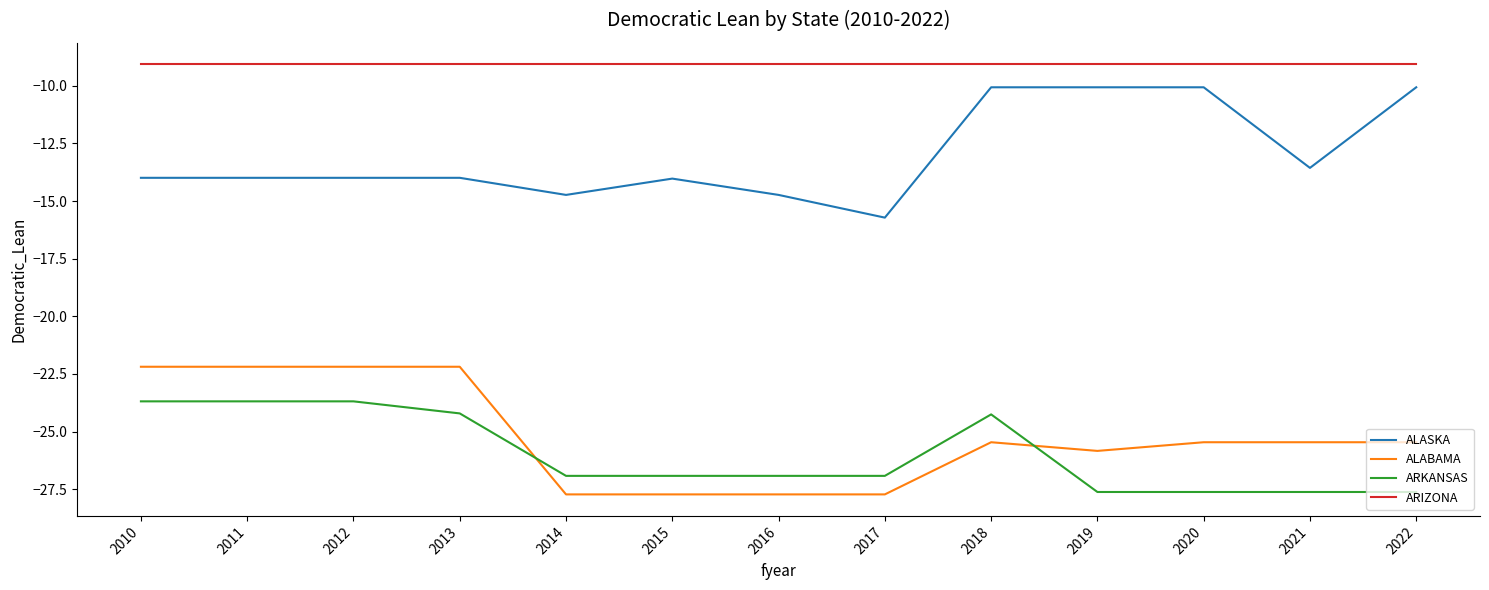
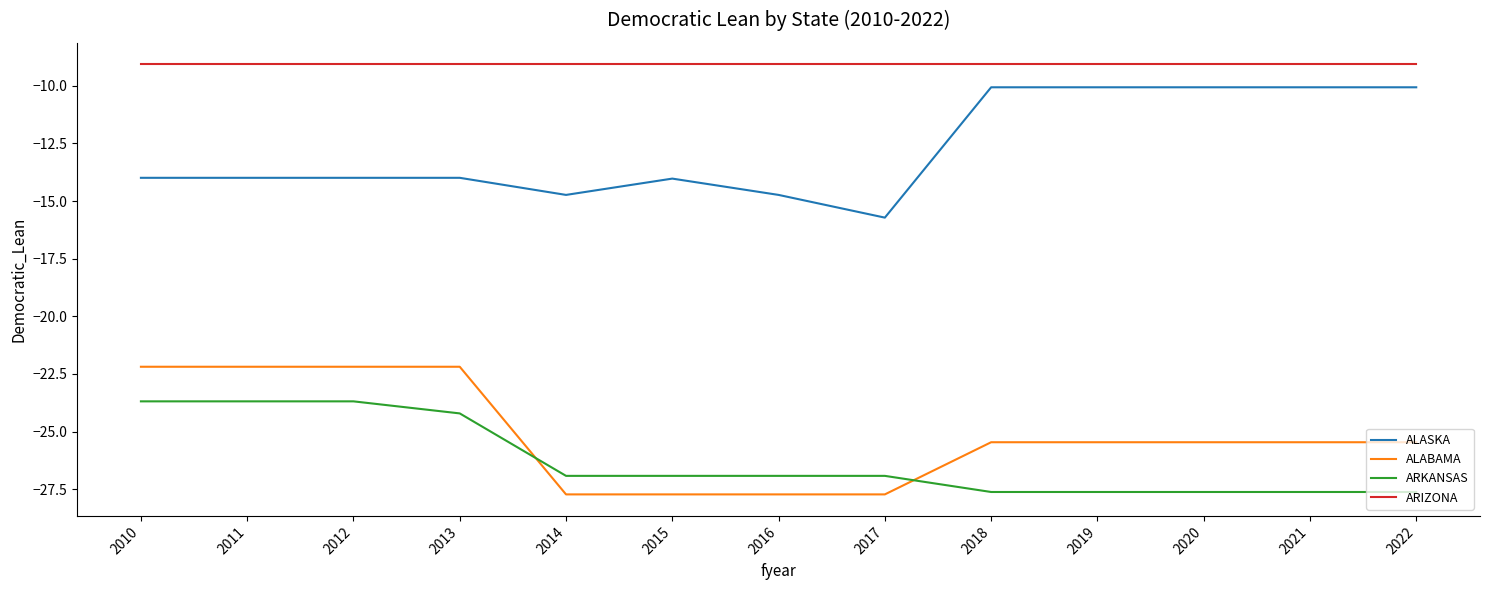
ARKANSAS, 2018: -24.3 -> -27.6
ALABAMA, 2019: -25.8 -> -25.5
ALASKA, 2021: -13.6 -> -10.1
